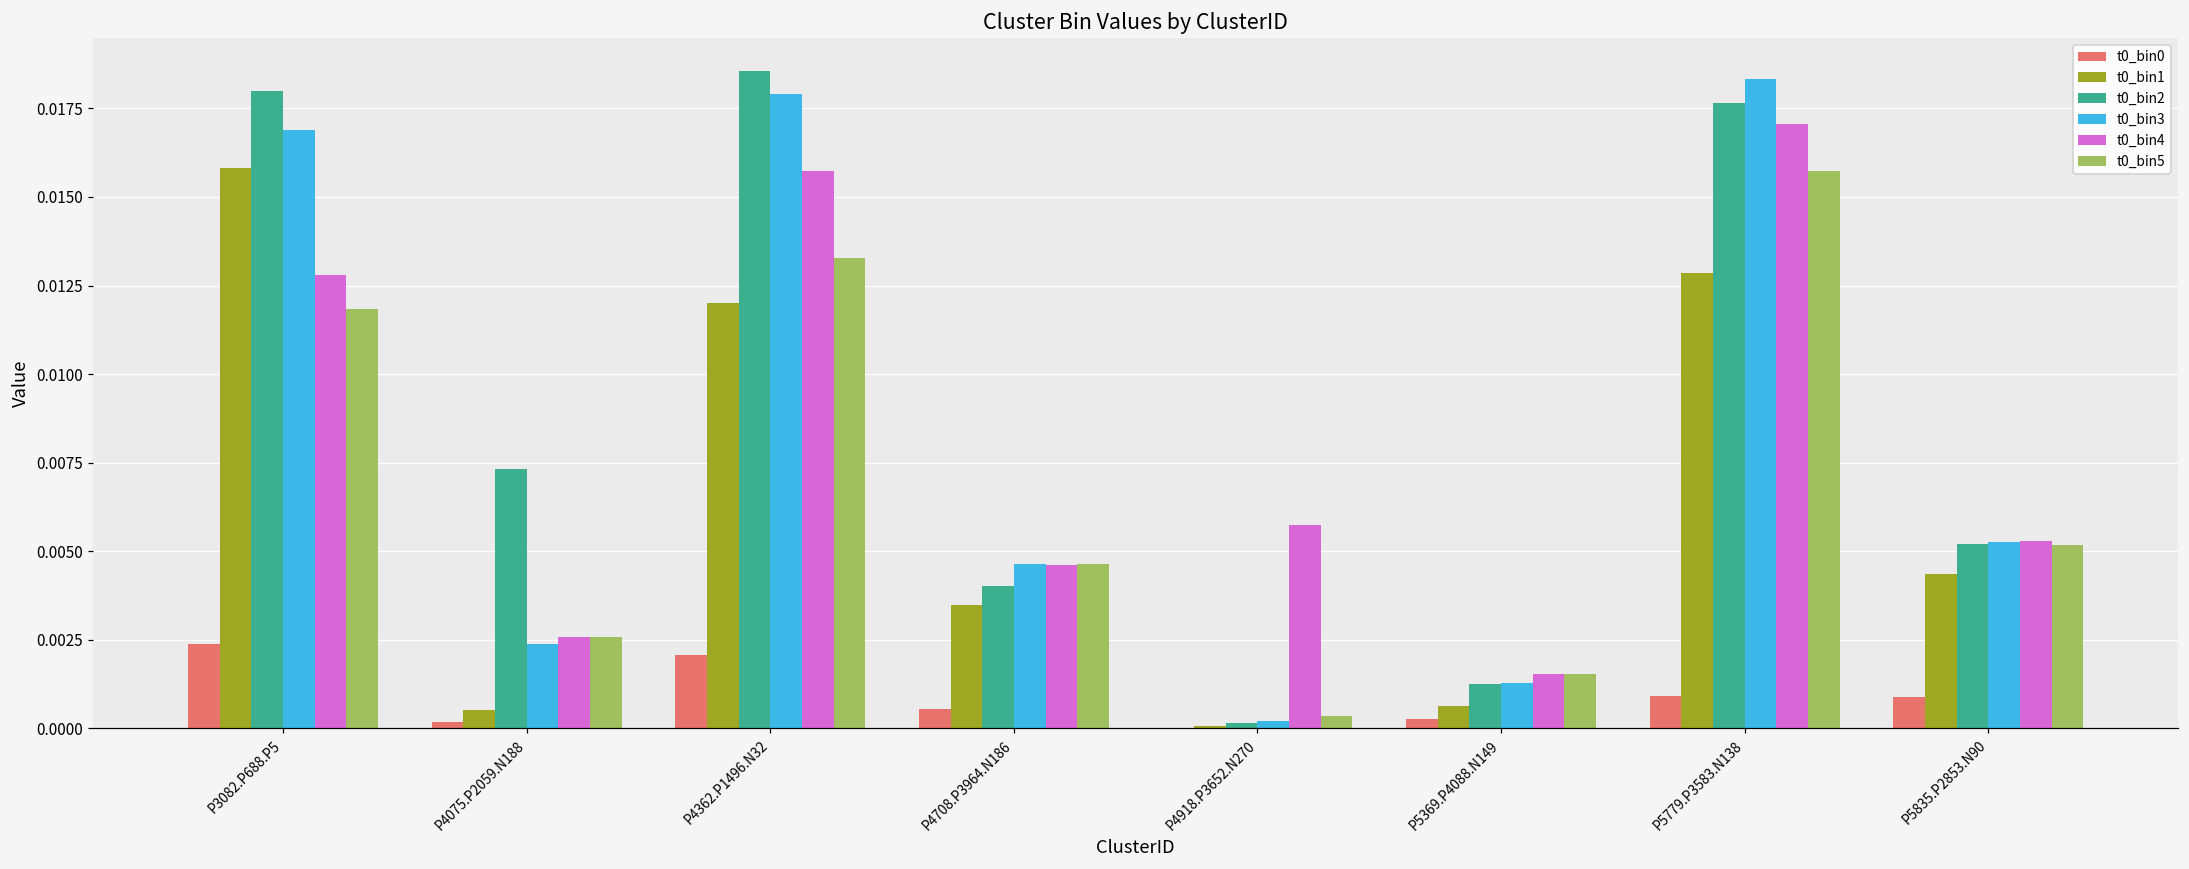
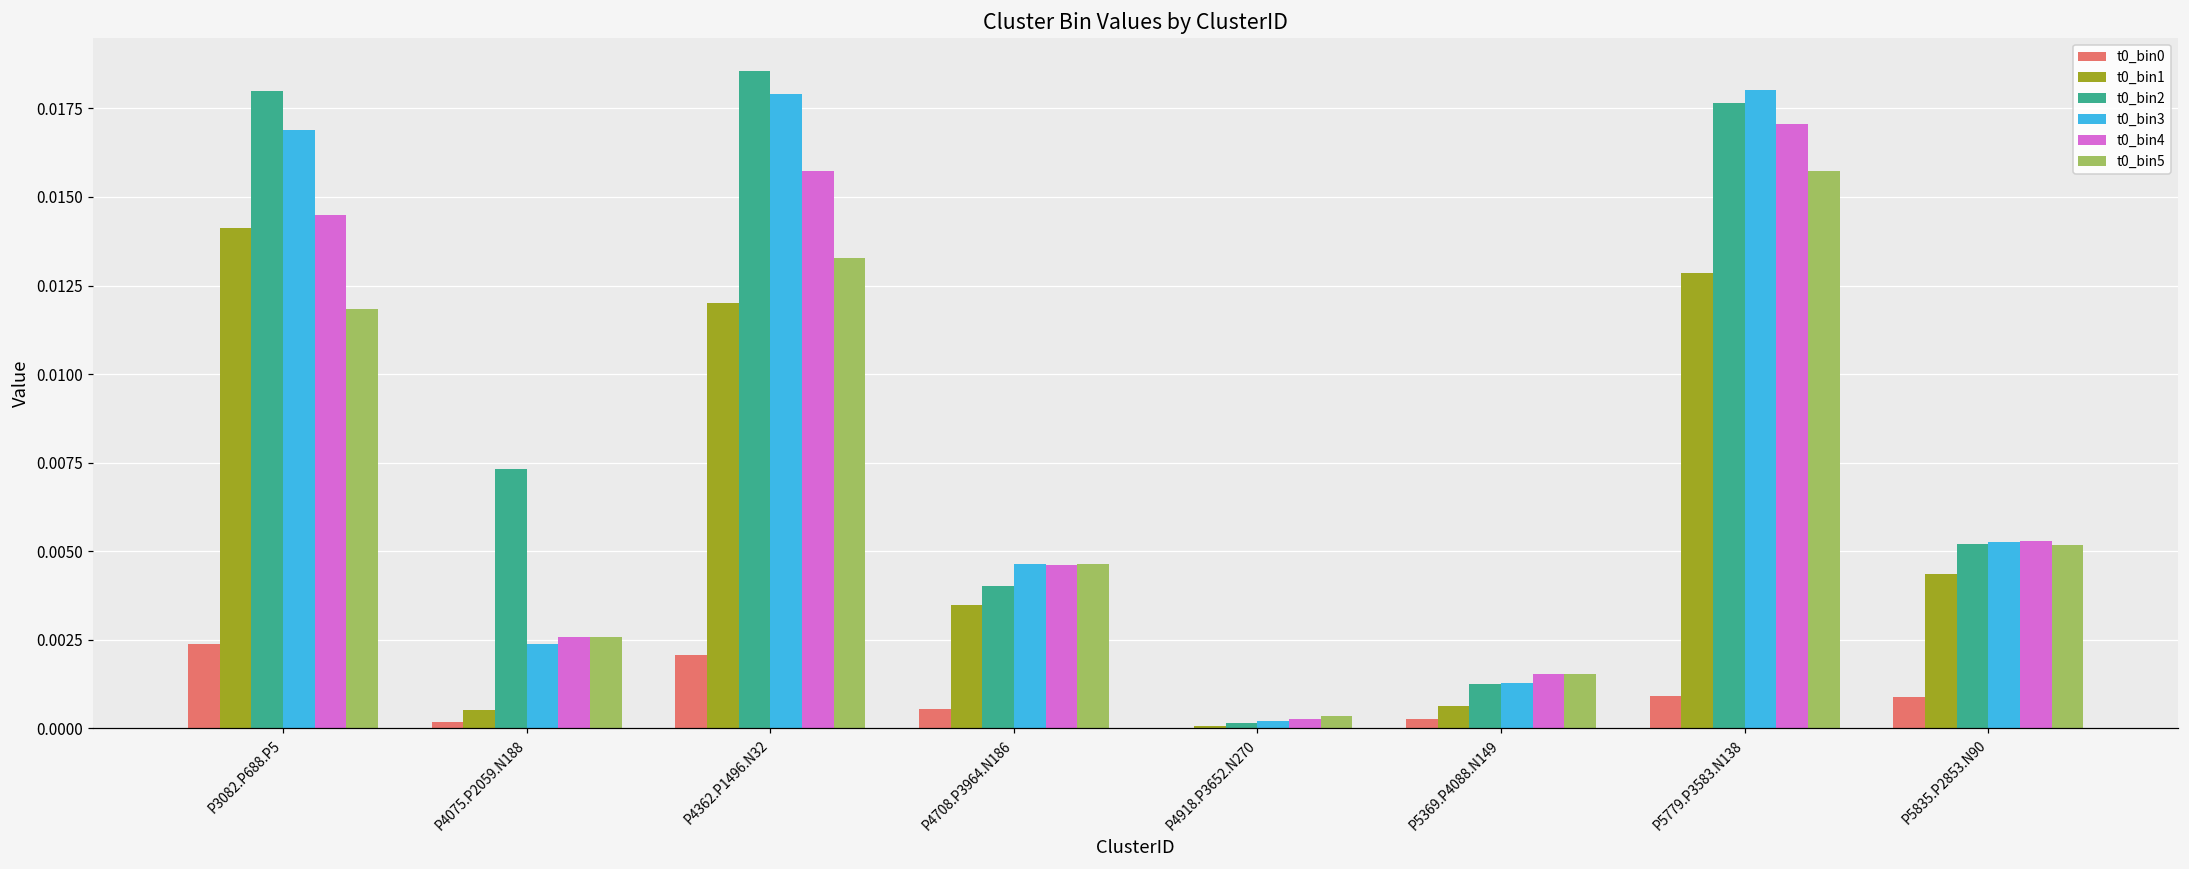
t0_bin1, P3082.P688.P5: 0.0158 -> 0.0141
t0_bin4, P3082.P688.P5: 0.0128 -> 0.0145
t0_bin4, P4918.P3652.N270: 0.0057 -> 0.0003
t0_bin3, P5779.P3583.N138: 0.0183 -> 0.0180
